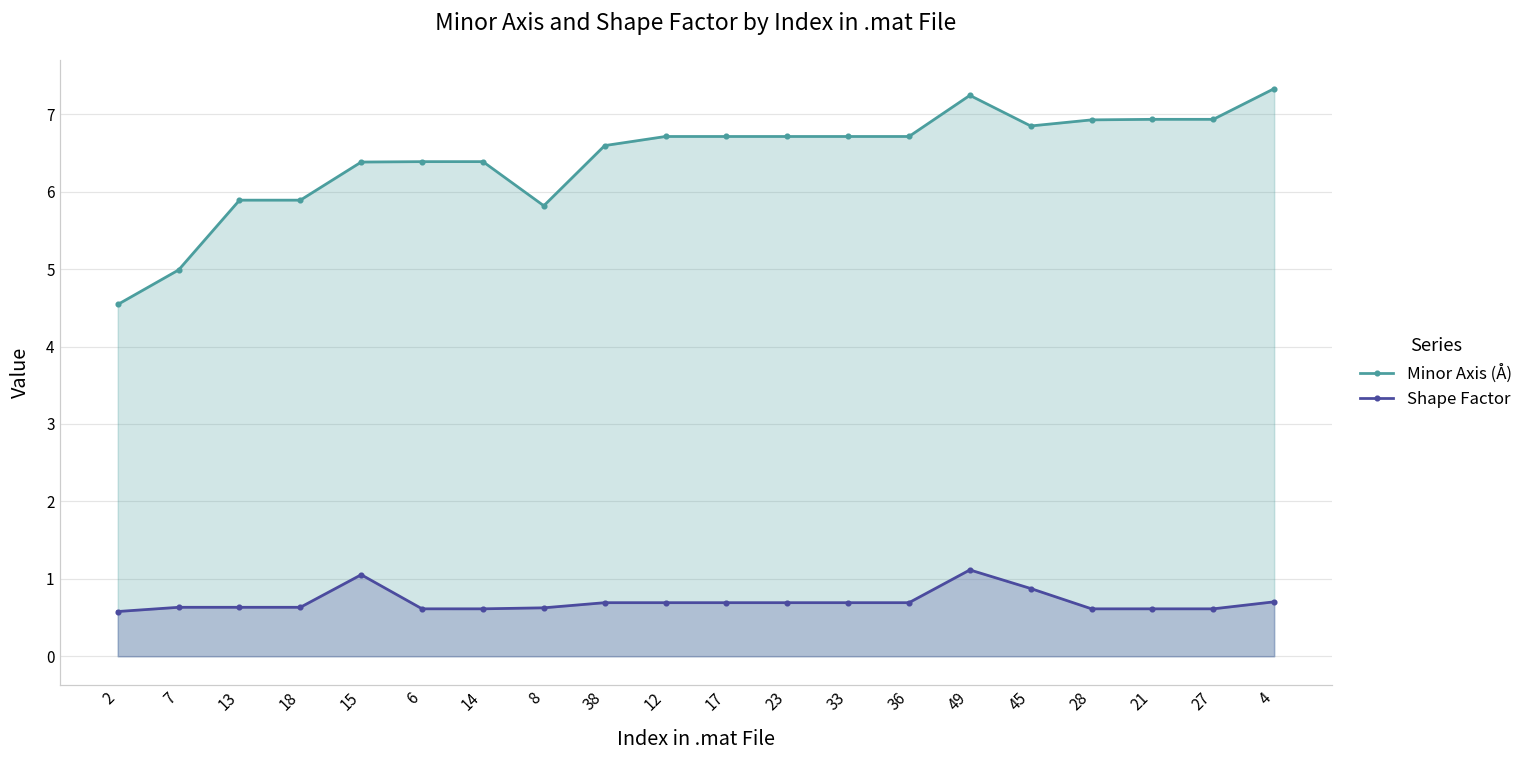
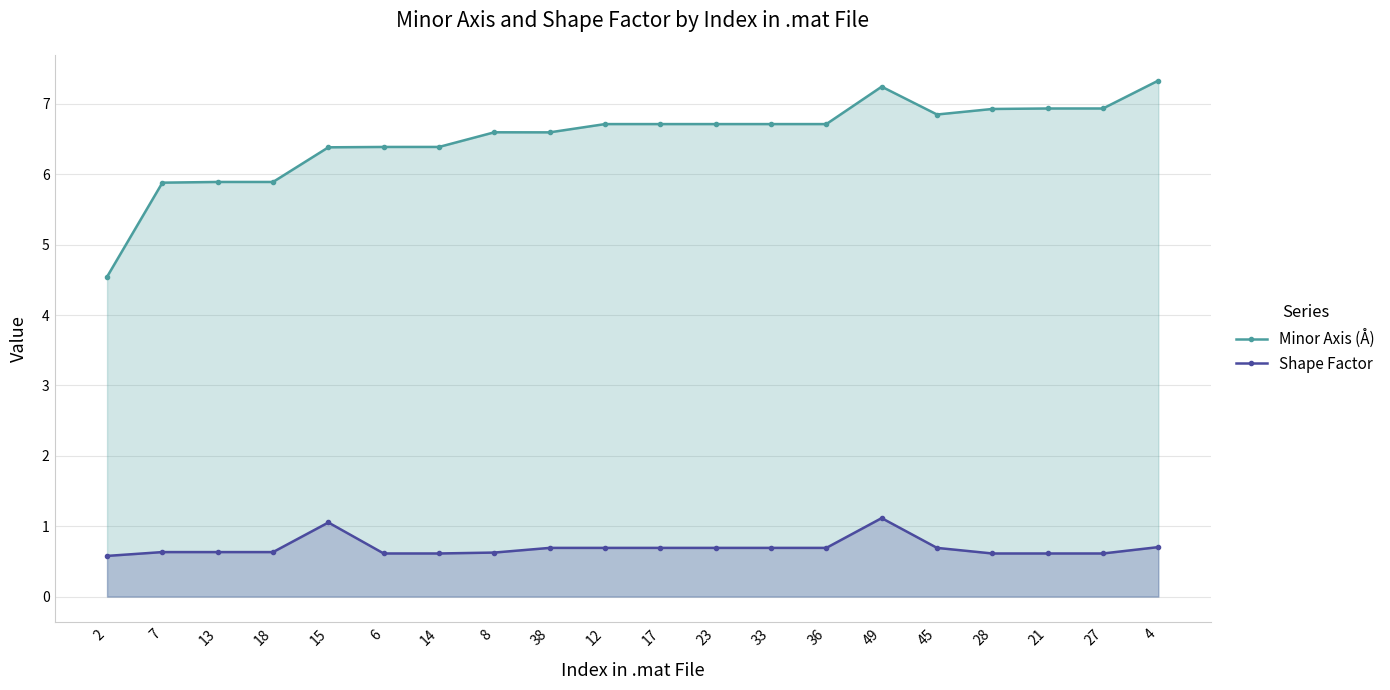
Minor Axis (Å), 7: 5.0 -> 5.9
Minor Axis (Å), 8: 5.8 -> 6.6
Shape Factor, 45: 0.9 -> 0.7
